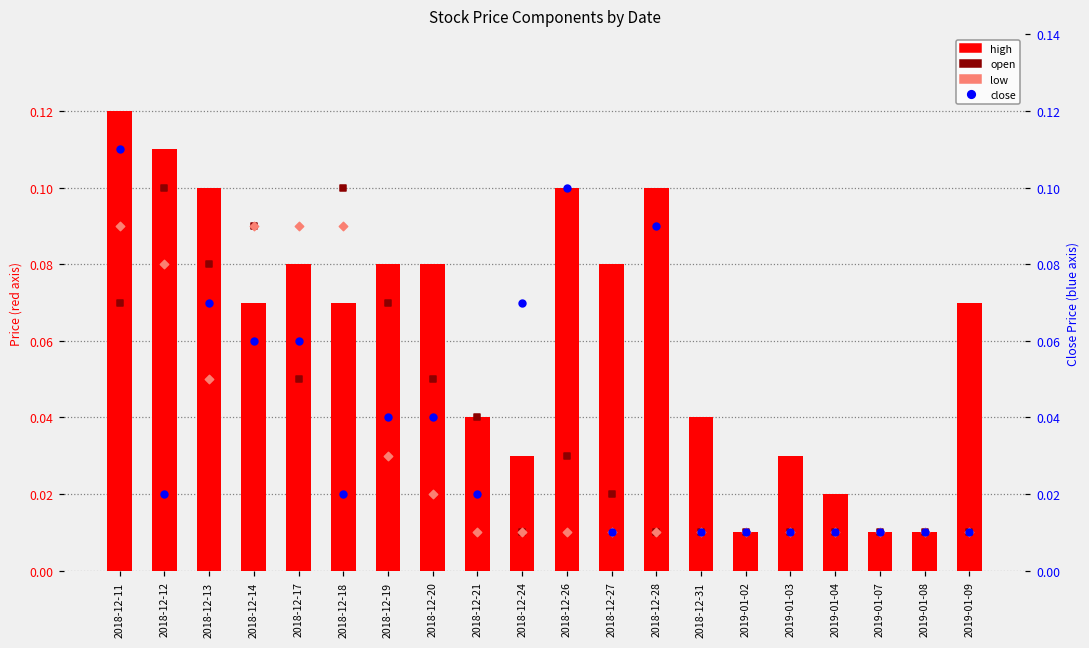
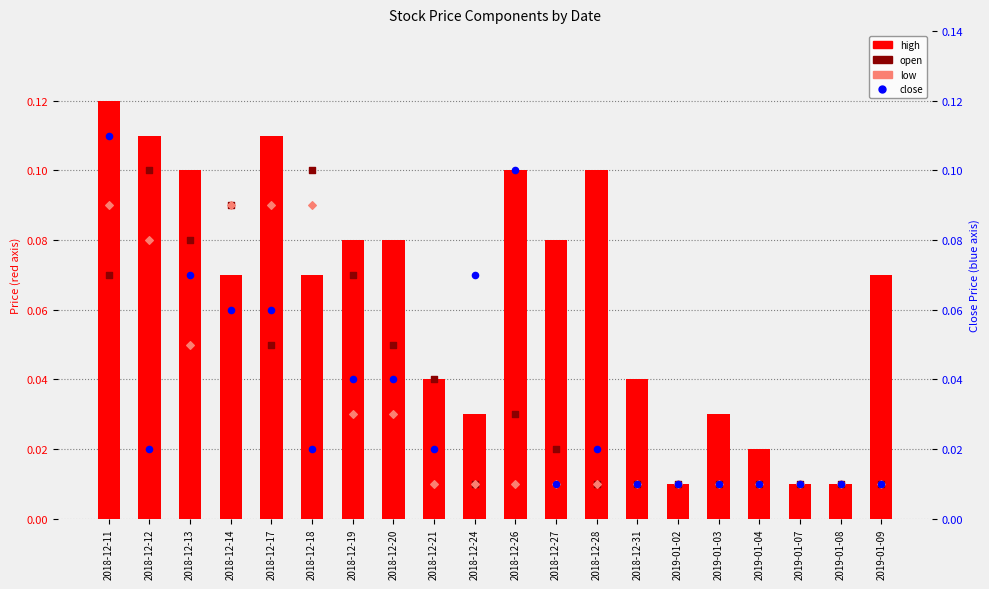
high, 2018-12-17: 0.08 -> 0.11
low, 2018-12-20: 0.02 -> 0.03
close, 2018-12-28: 0.09 -> 0.02
